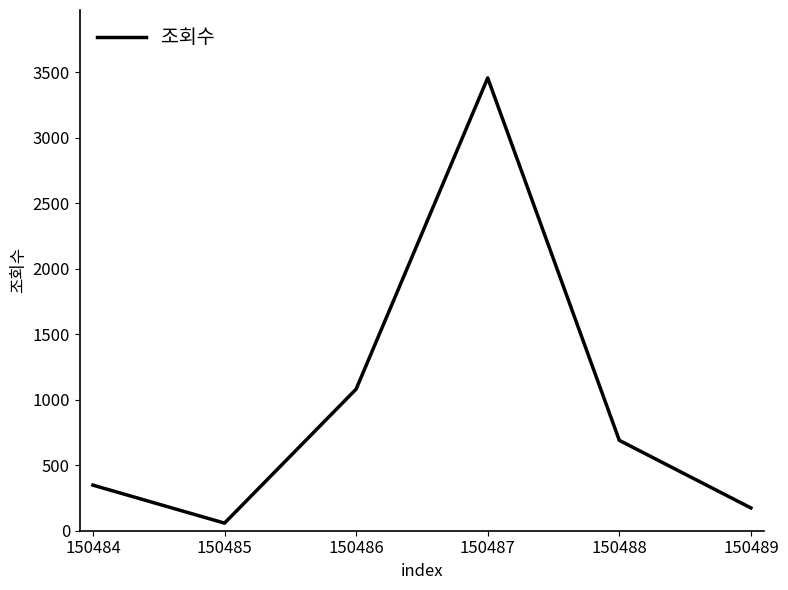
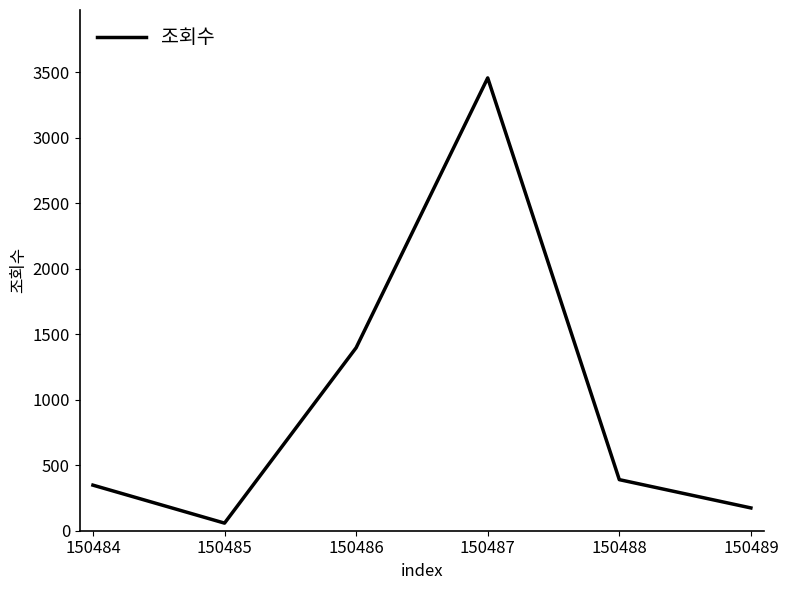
150486: 1080 -> 1400
150488: 690 -> 390
